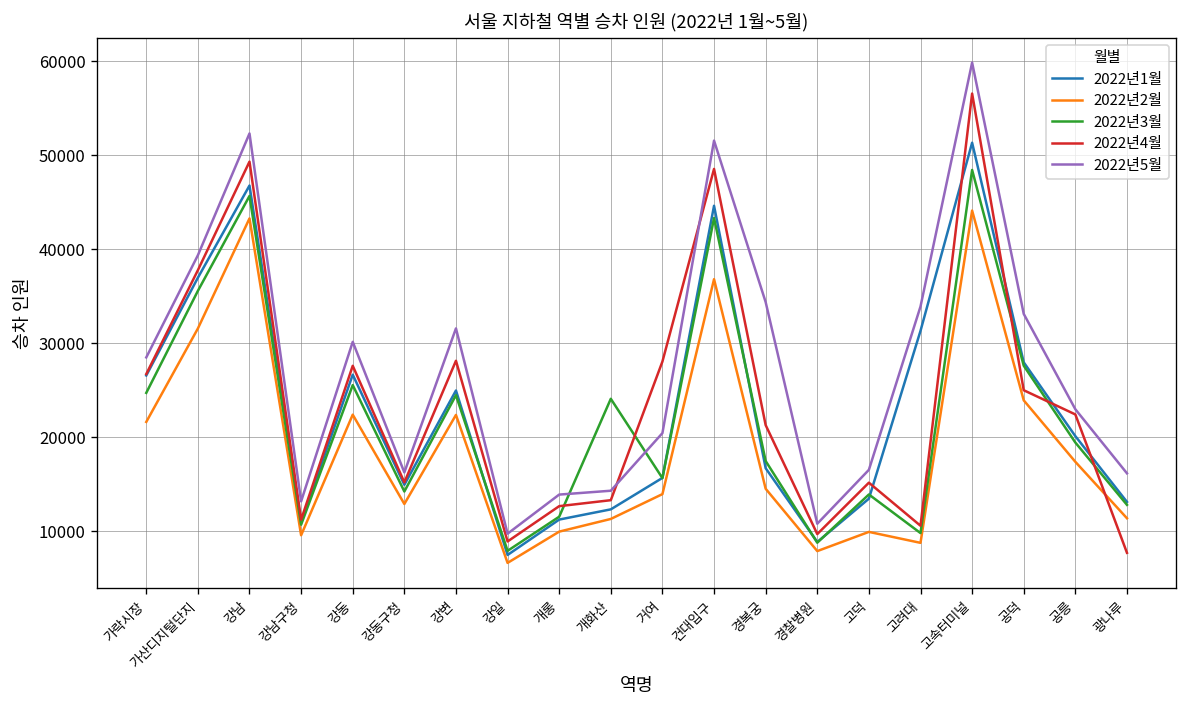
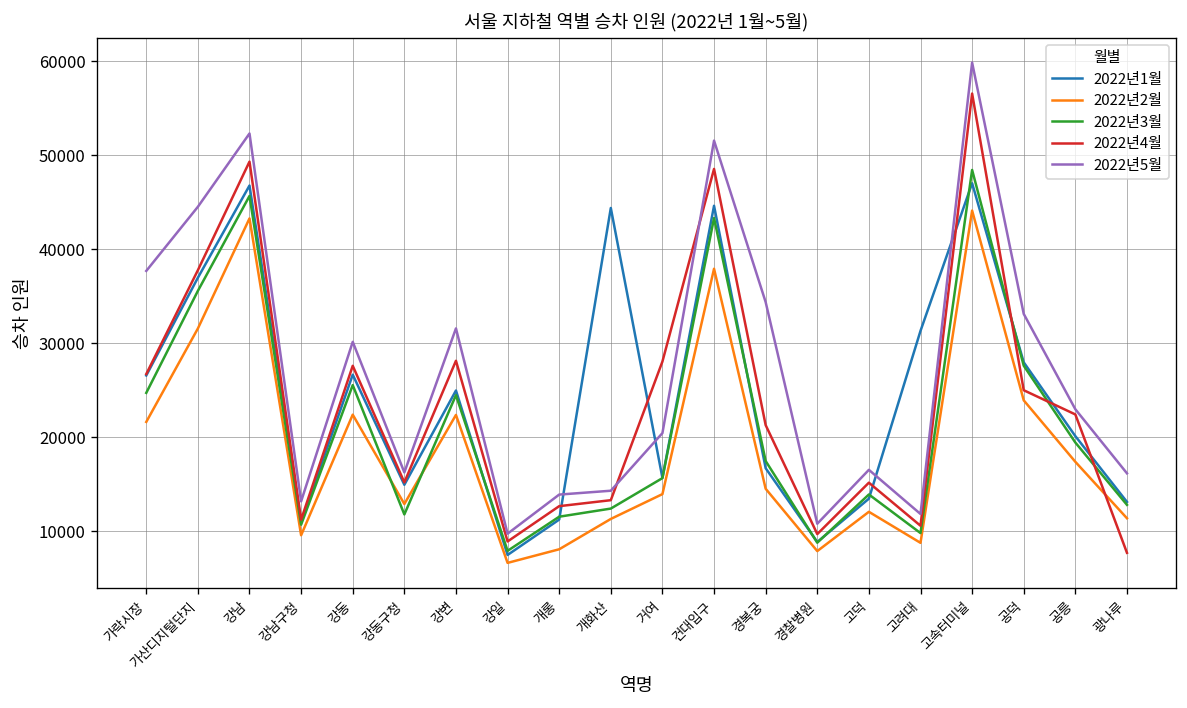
2022년5월, 가락시장: 29000 -> 38000
2022년5월, 가산디지털단지: 39000 -> 45000
2022년3월, 강동구청: 14000 -> 12000
2022년2월, 개롱: 10000 -> 8000
2022년1월, 개화산: 12000 -> 44000
2022년3월, 개화산: 24000 -> 12000
2022년2월, 건대입구: 37000 -> 38000
2022년2월, 고덕: 10000 -> 12000
2022년5월, 고려대: 34000 -> 12000
2022년1월, 고속터미널: 51000 -> 47000
